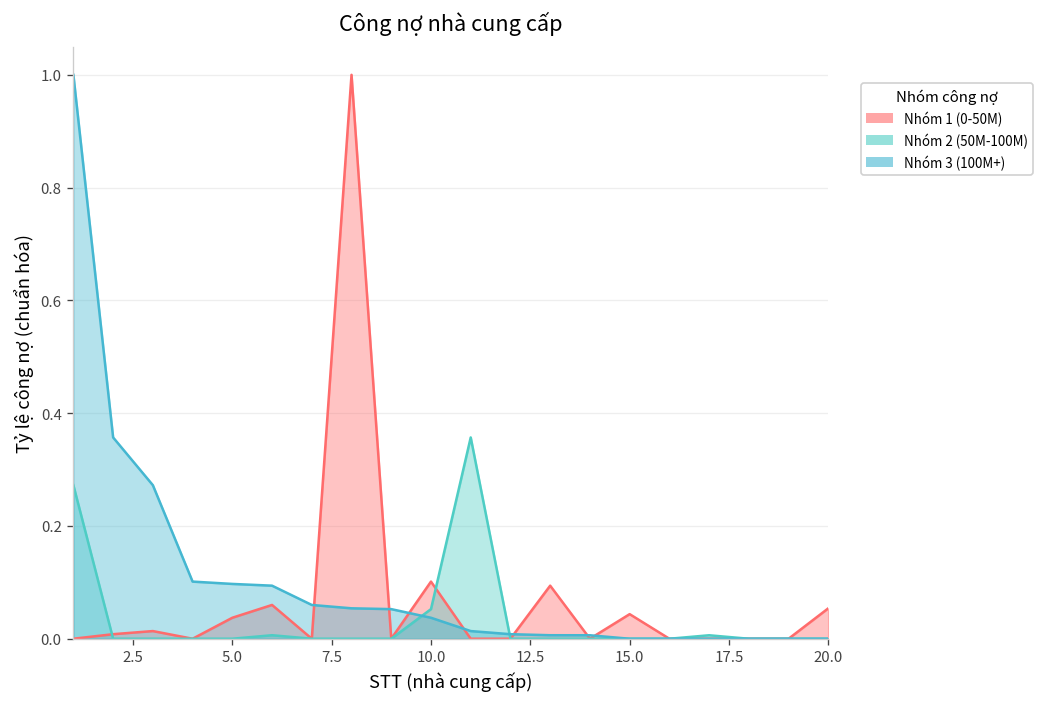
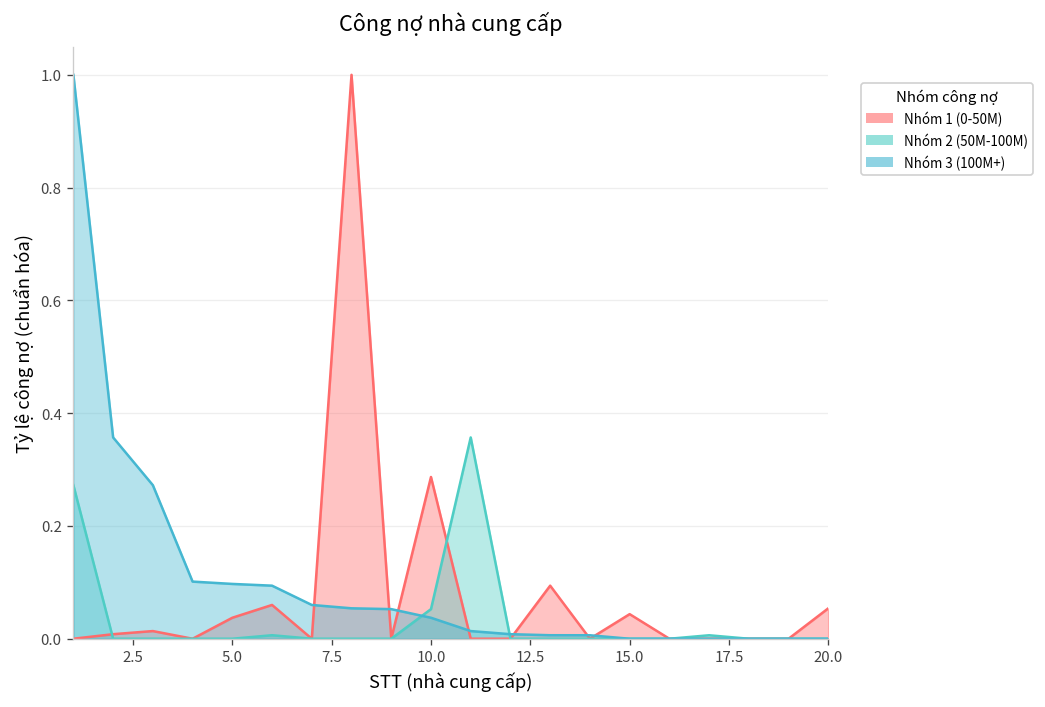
Nhóm 1 (0-50M), 10.0: 0.10 -> 0.29
